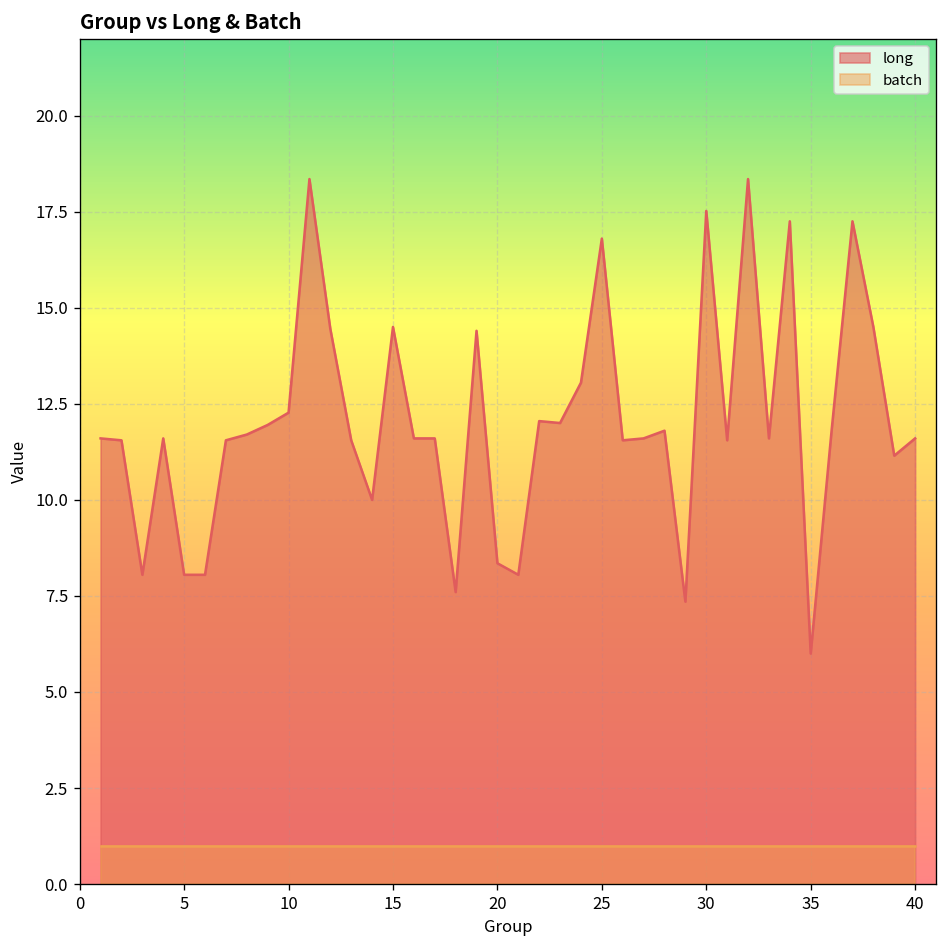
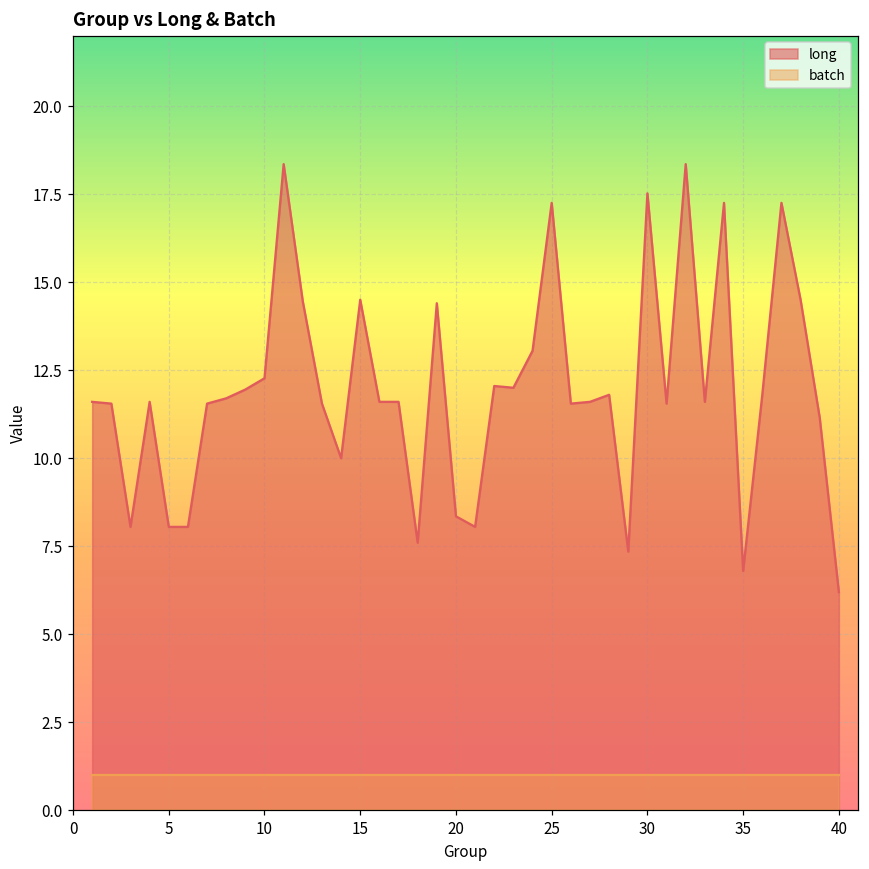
long, 25: 16.8 -> 17.3
long, 35: 6.0 -> 6.8
long, 40: 11.6 -> 6.2
